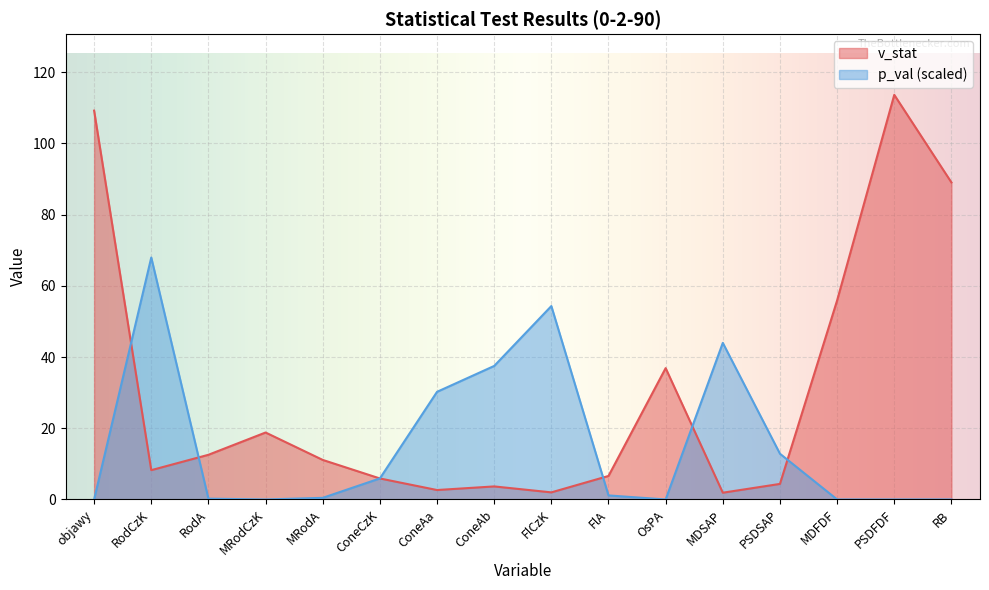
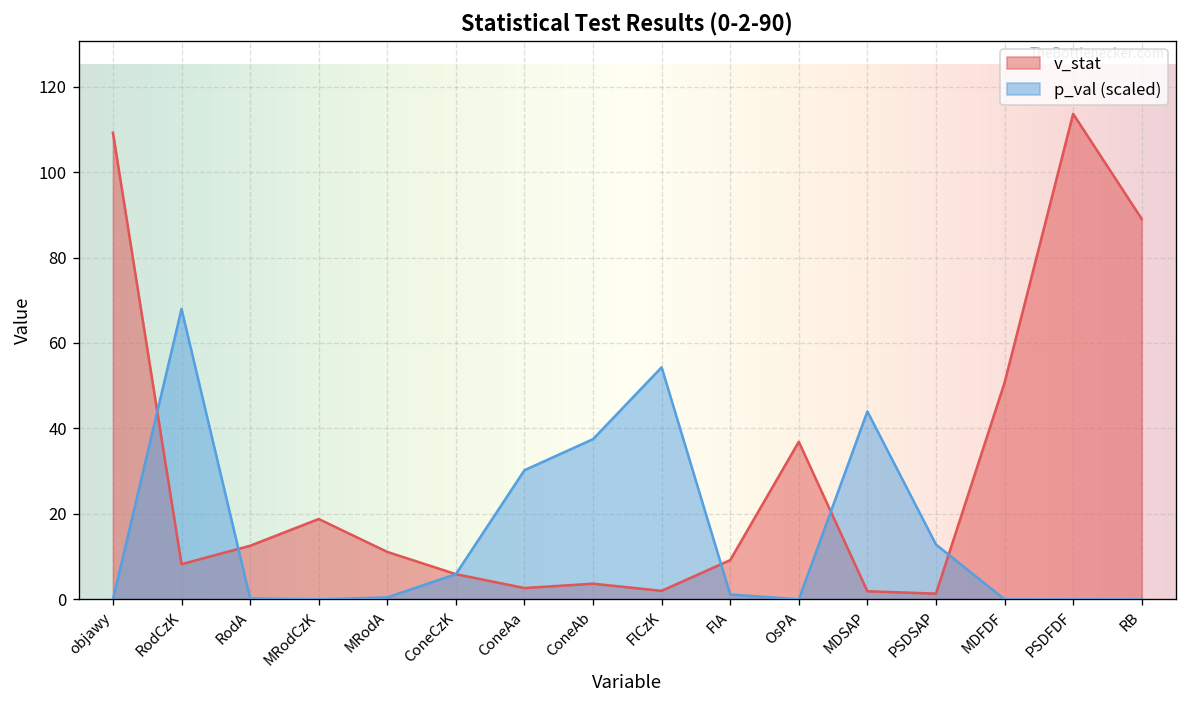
v_stat, FlA: 7 -> 9
v_stat, PSDSAP: 4 -> 1
v_stat, MDFDF: 56 -> 51
